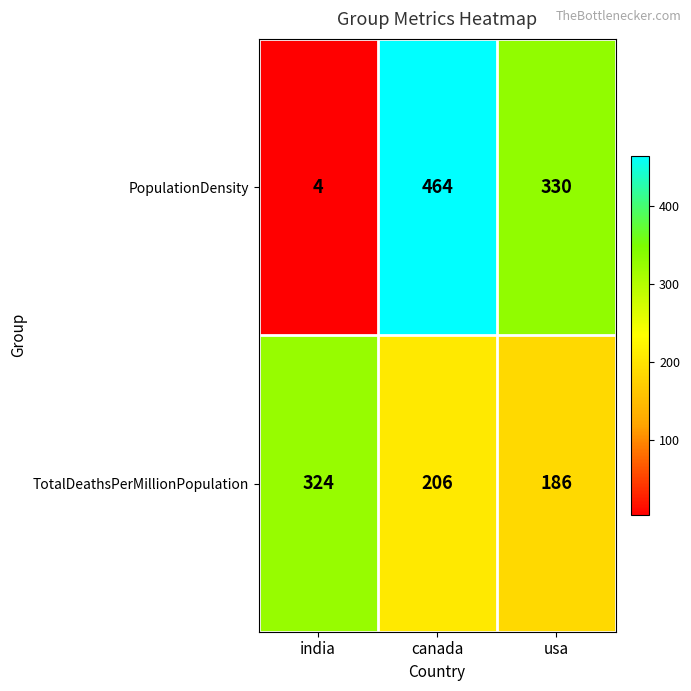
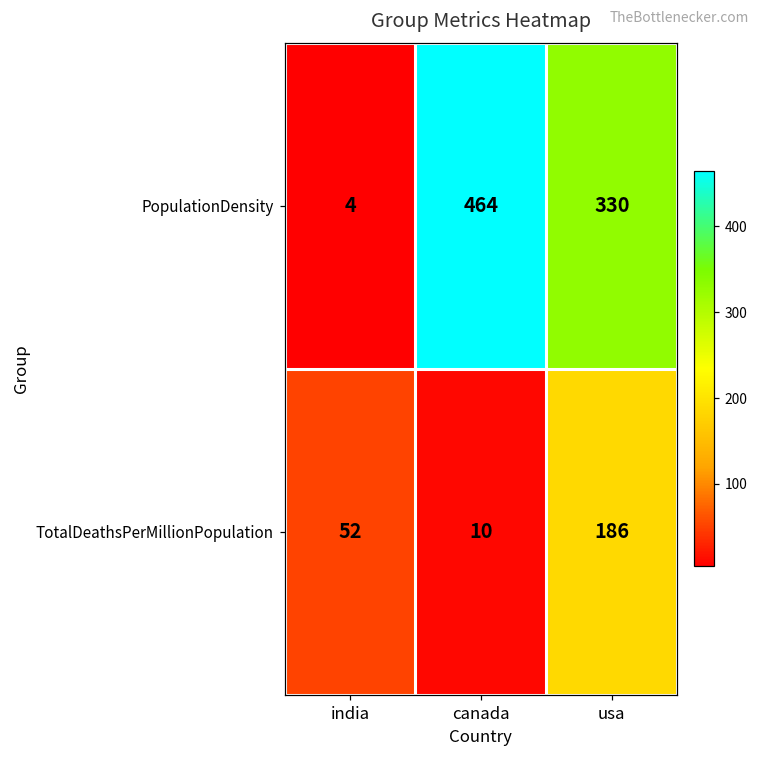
TotalDeathsPerMillionPopulation, india: 324 -> 52
TotalDeathsPerMillionPopulation, canada: 206 -> 10
